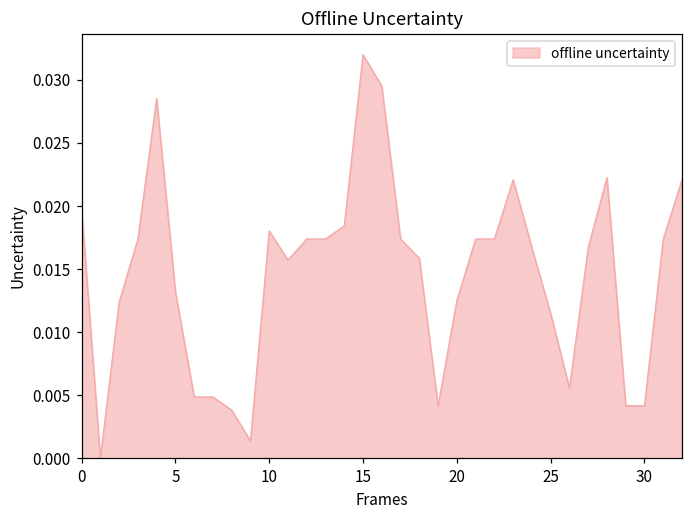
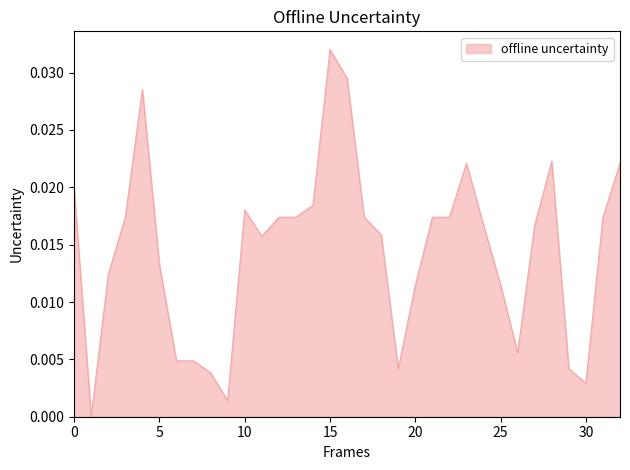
20: 0.0125 -> 0.0115
30: 0.0042 -> 0.0029
